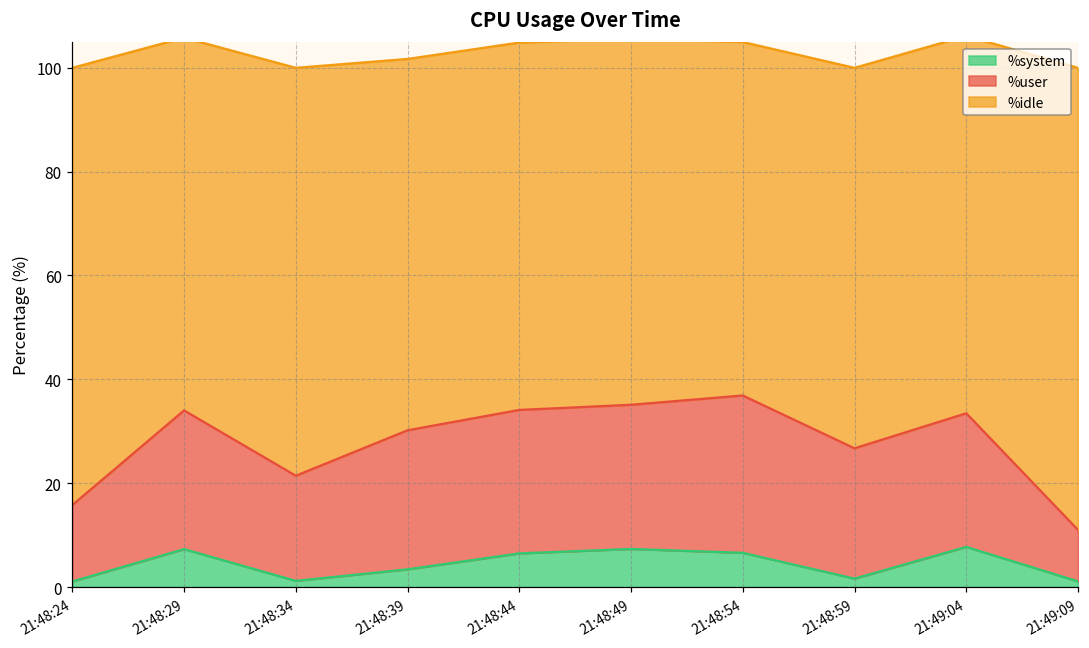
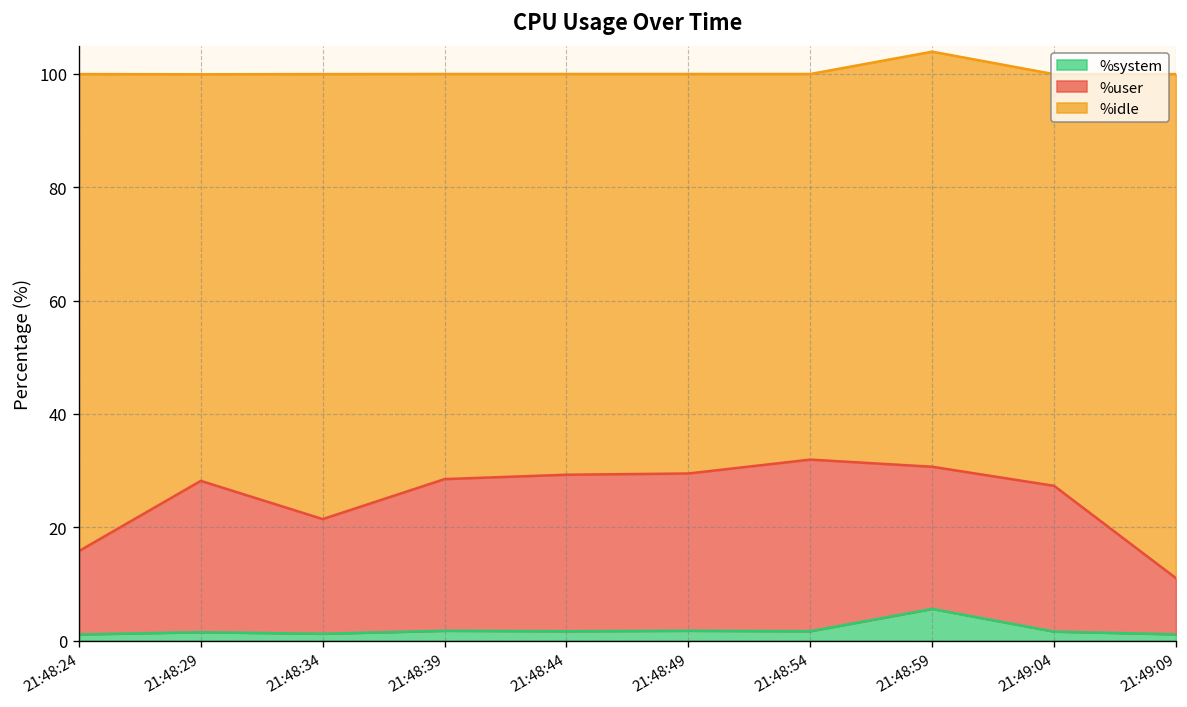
%system, 21:48:29: 7 -> 1
%system, 21:48:39: 3 -> 2
%system, 21:48:44: 6 -> 2
%system, 21:48:49: 7 -> 2
%system, 21:48:54: 7 -> 2
%system, 21:48:59: 2 -> 6
%system, 21:49:04: 8 -> 2
